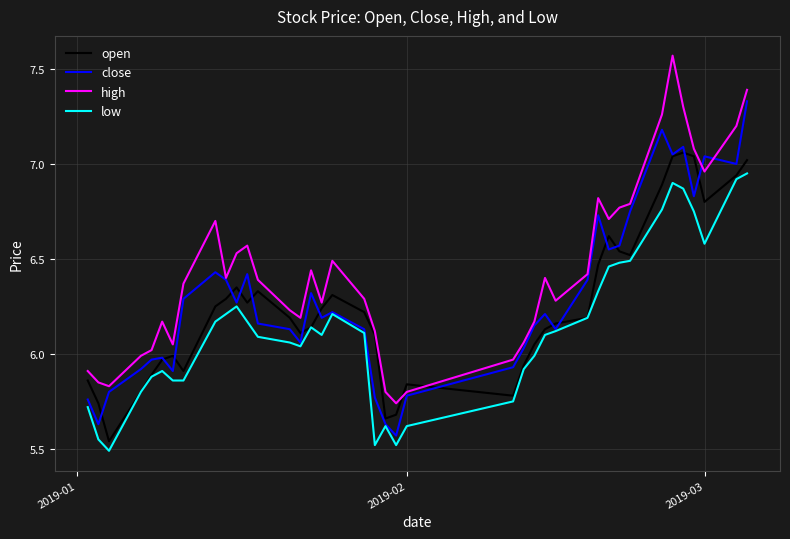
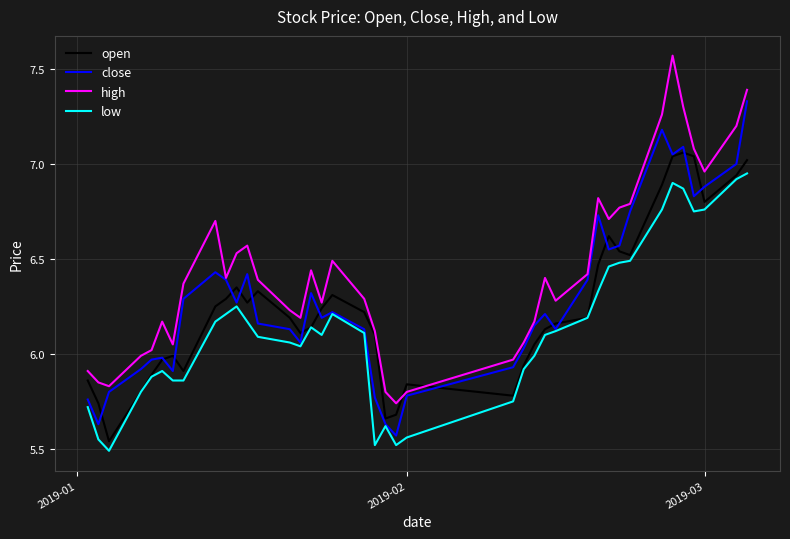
low, 2019-02: 5.62 -> 5.56
close, 2019-03: 7.04 -> 6.88
low, 2019-03: 6.58 -> 6.76
